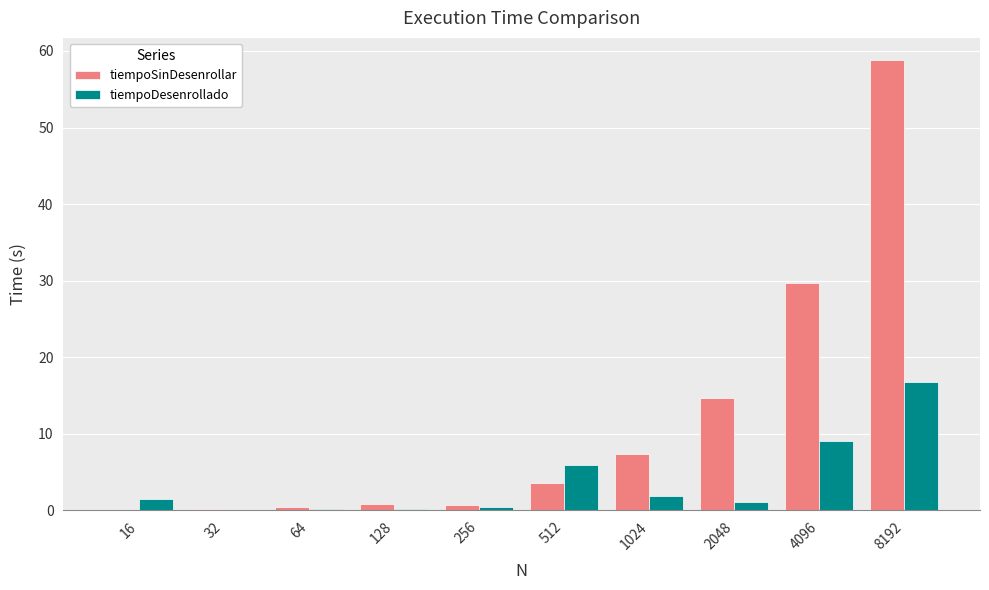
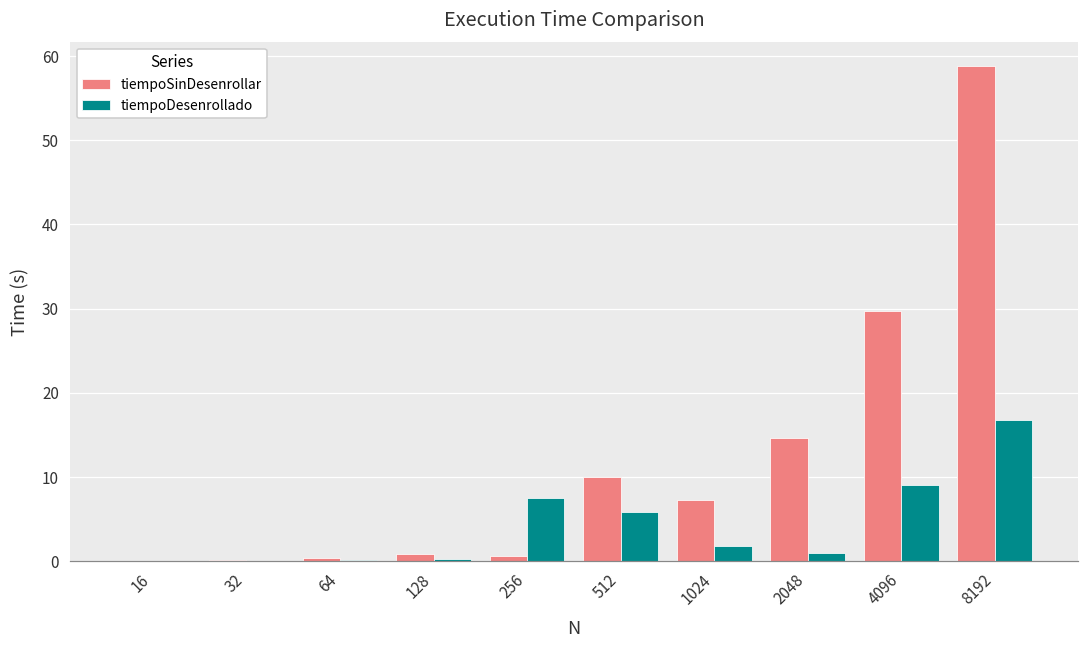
tiempoDesenrollado, 16: 1 -> 0
tiempoDesenrollado, 256: 0 -> 8
tiempoSinDesenrollar, 512: 4 -> 10
